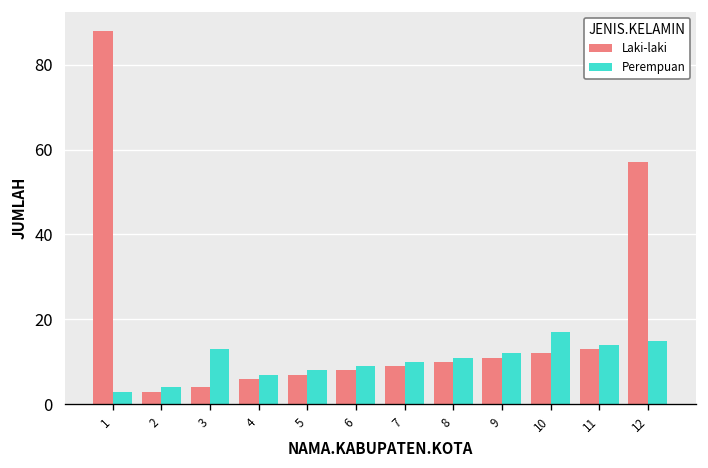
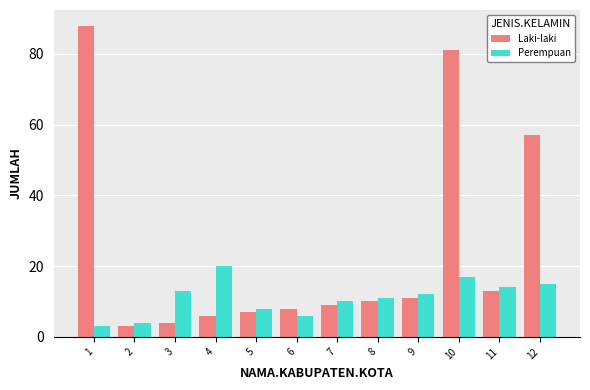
Perempuan, 4: 7 -> 20
Perempuan, 6: 9 -> 6
Laki-laki, 10: 12 -> 81
